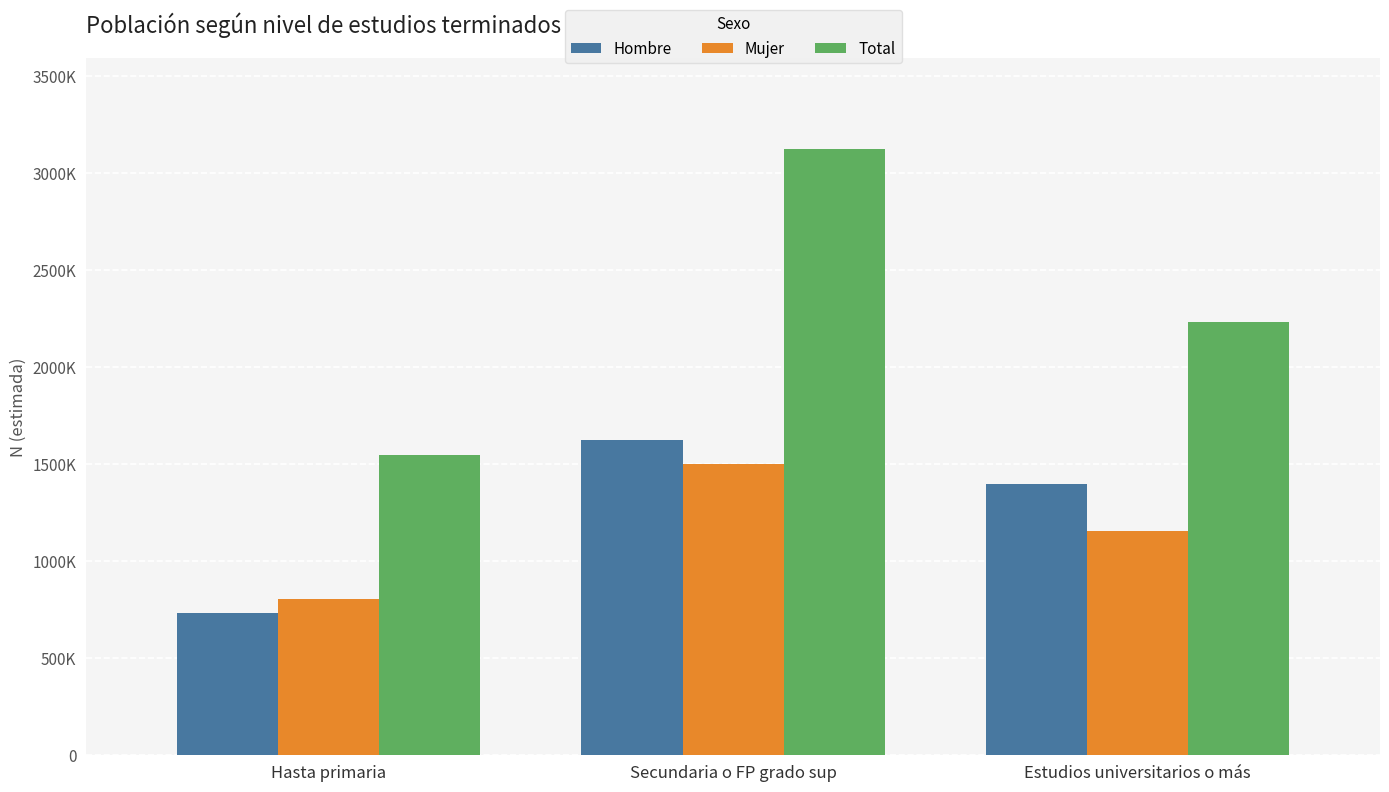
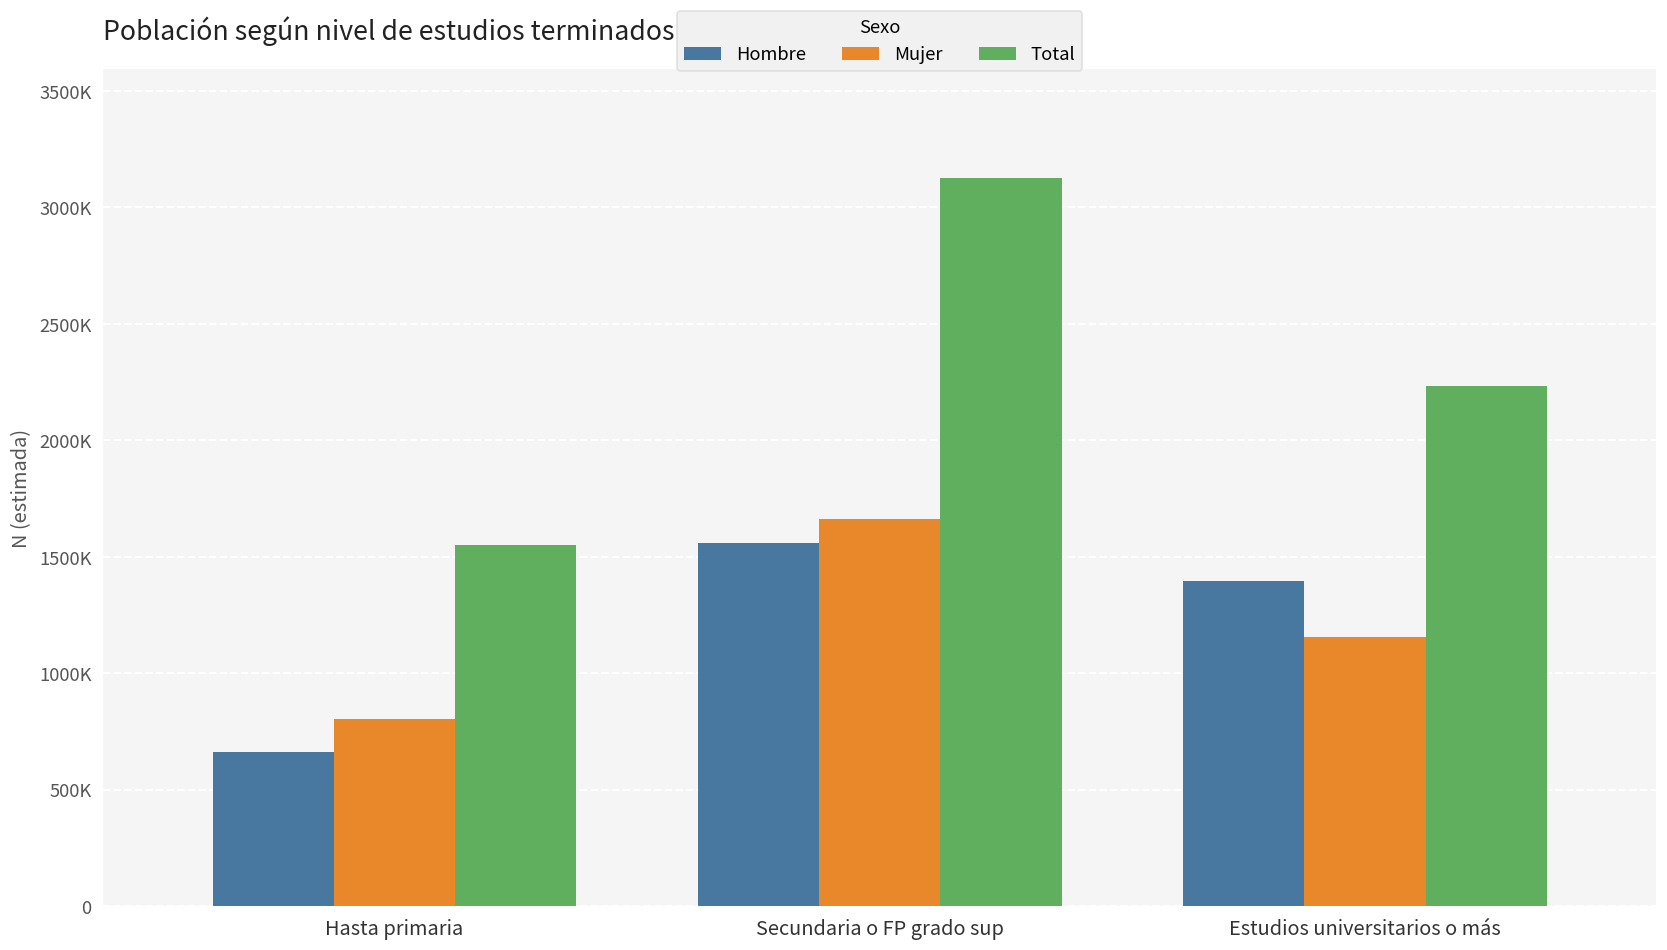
Hombre, Hasta primaria: 730000 -> 660000
Hombre, Secundaria o FP grado sup: 1630000 -> 1560000
Mujer, Secundaria o FP grado sup: 1500000 -> 1660000
